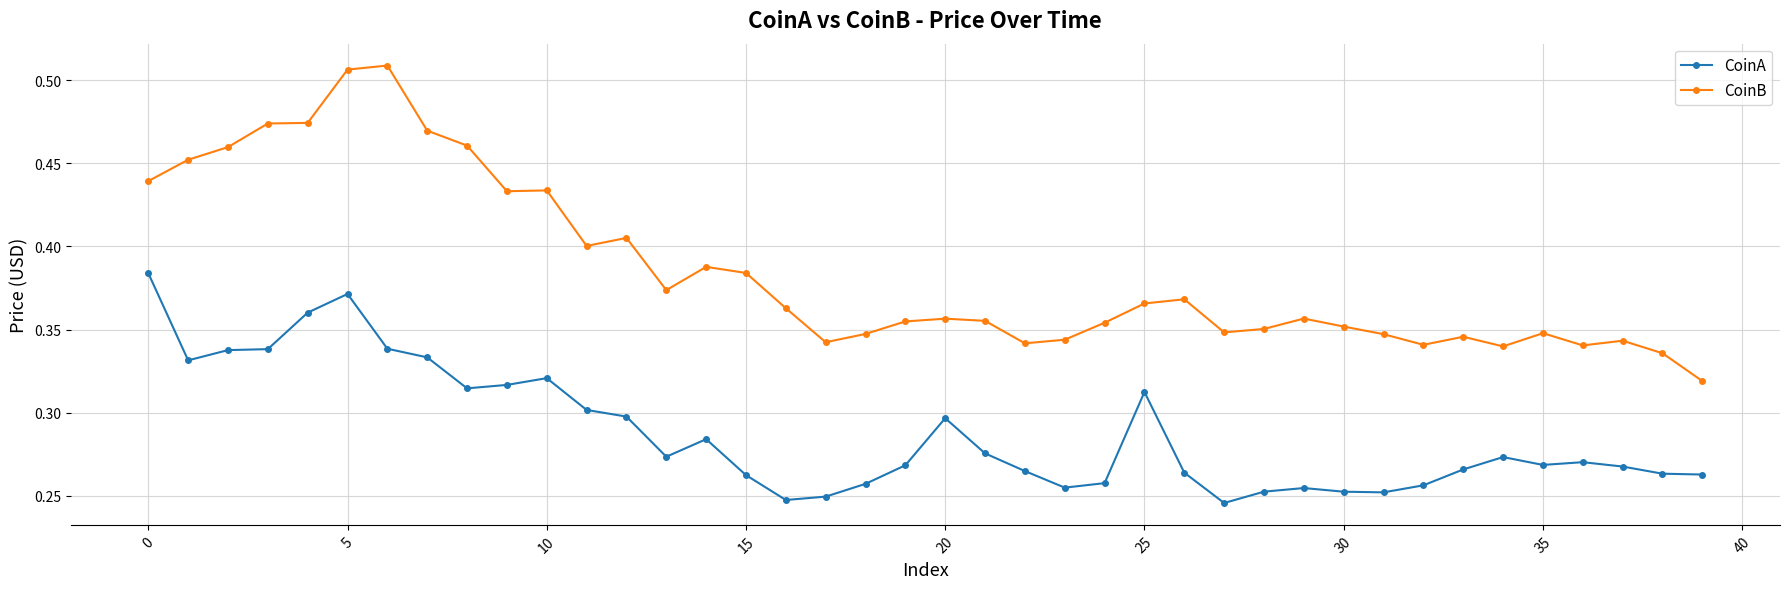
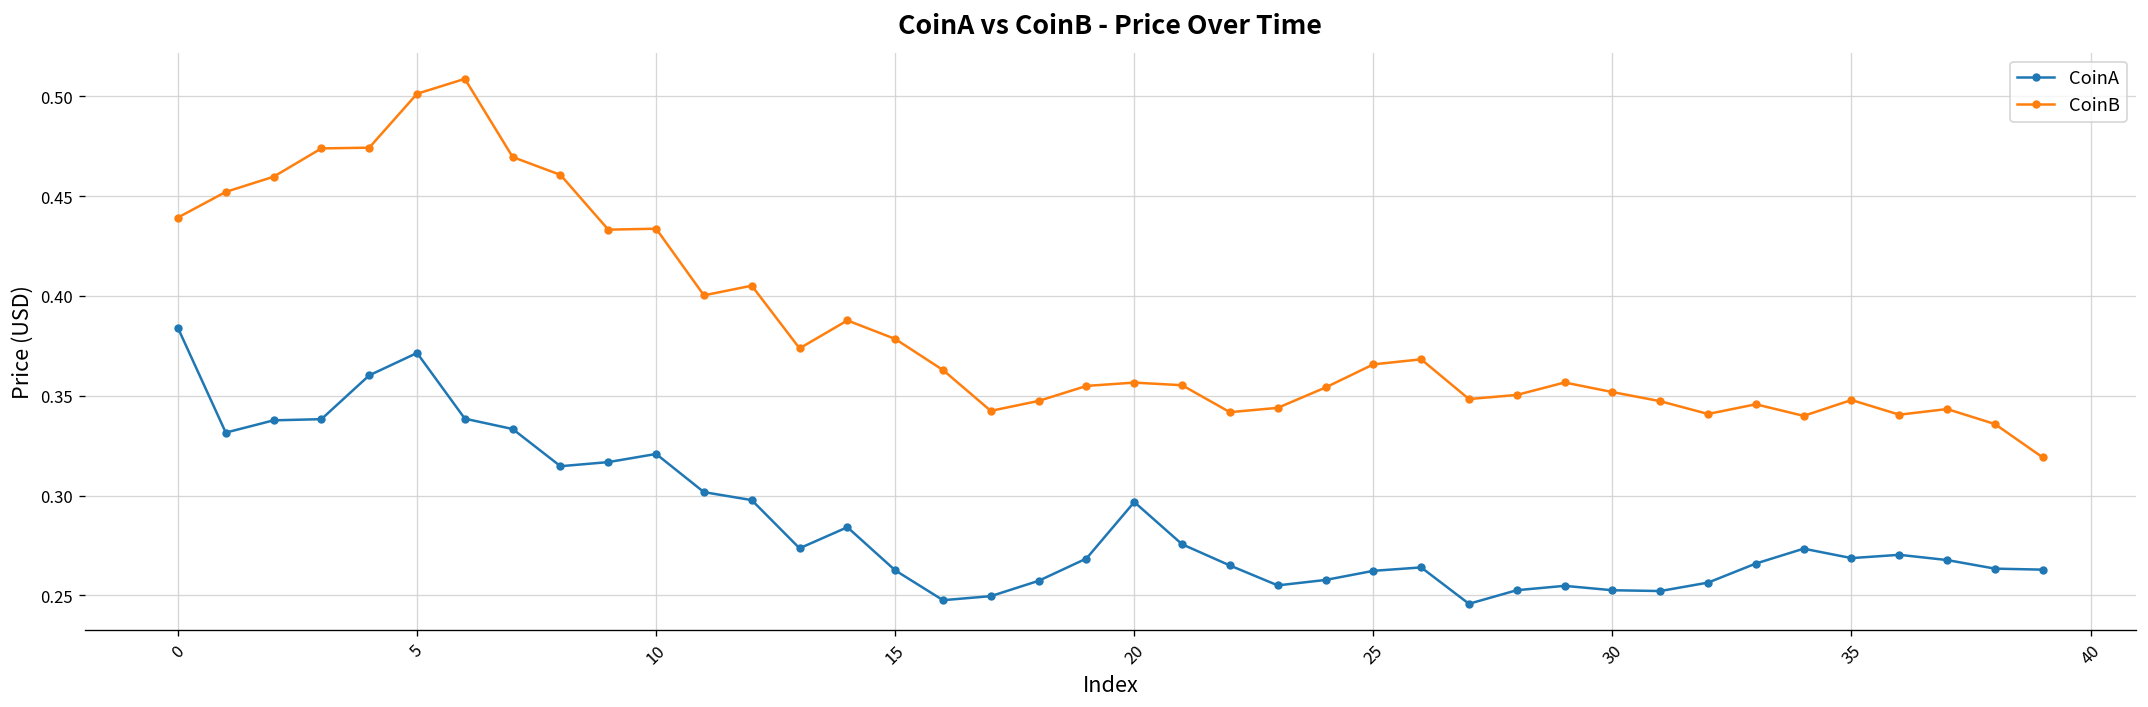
CoinB, 5: 0.506 -> 0.501
CoinB, 15: 0.384 -> 0.378
CoinA, 25: 0.312 -> 0.262
